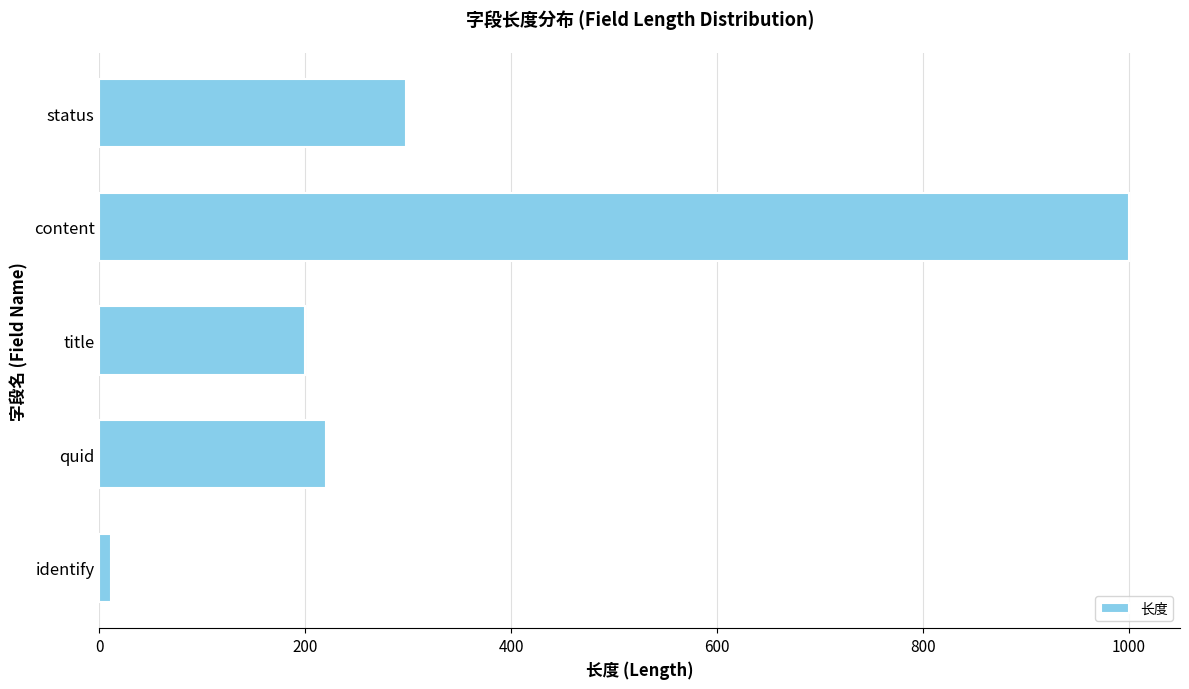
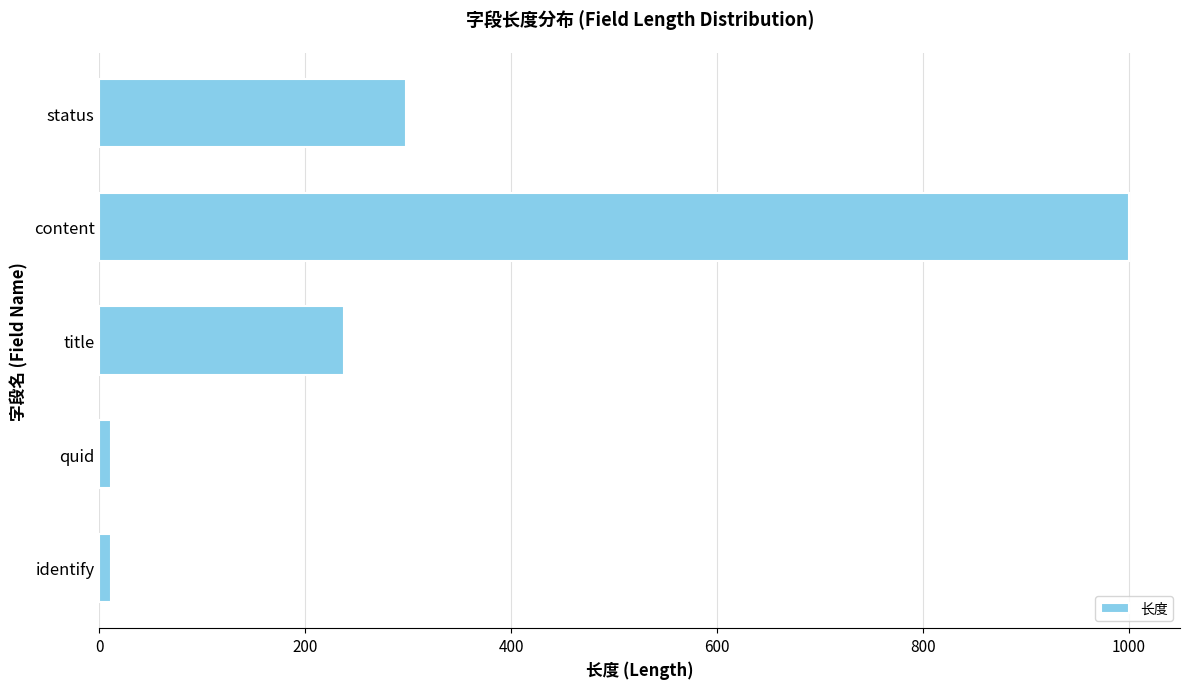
title: 200 -> 238
quid: 220 -> 11
